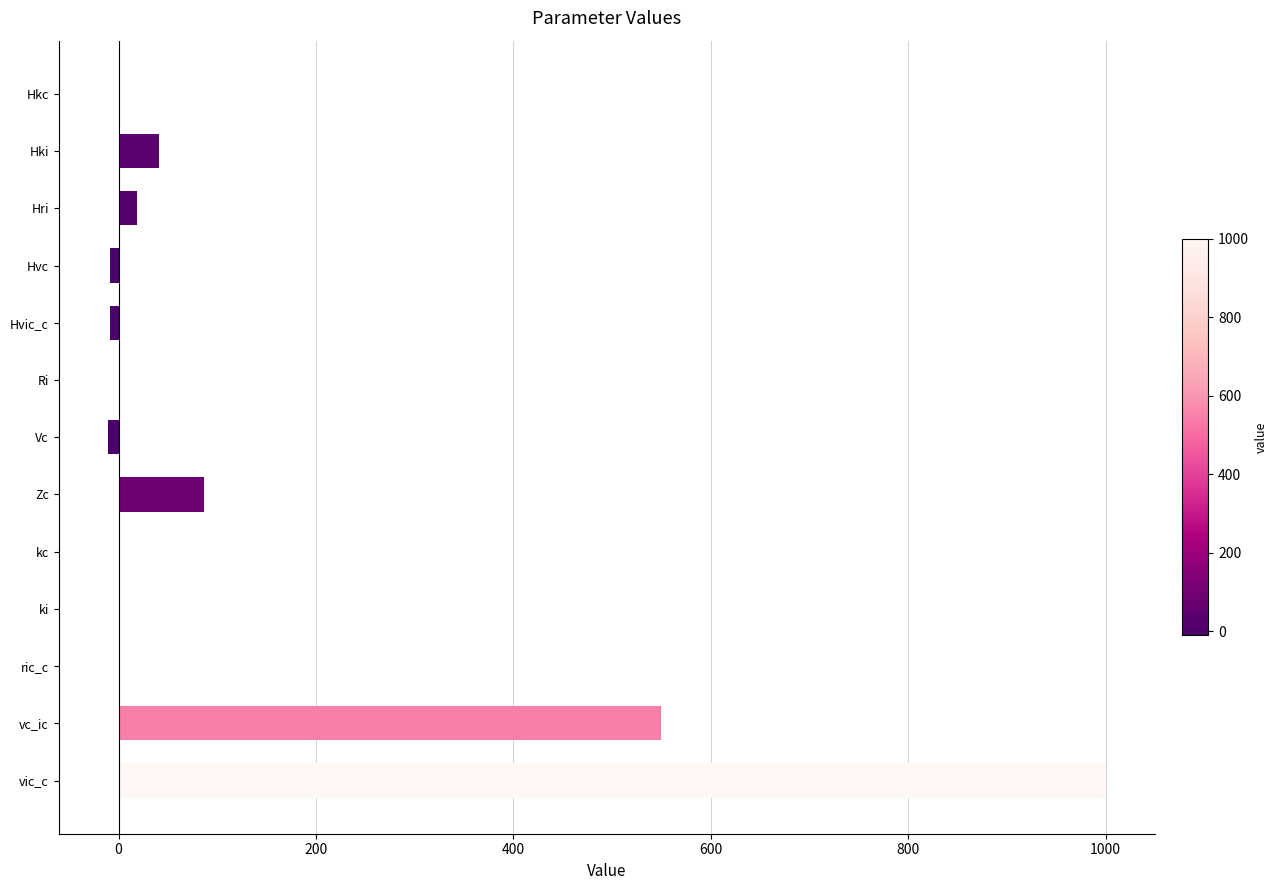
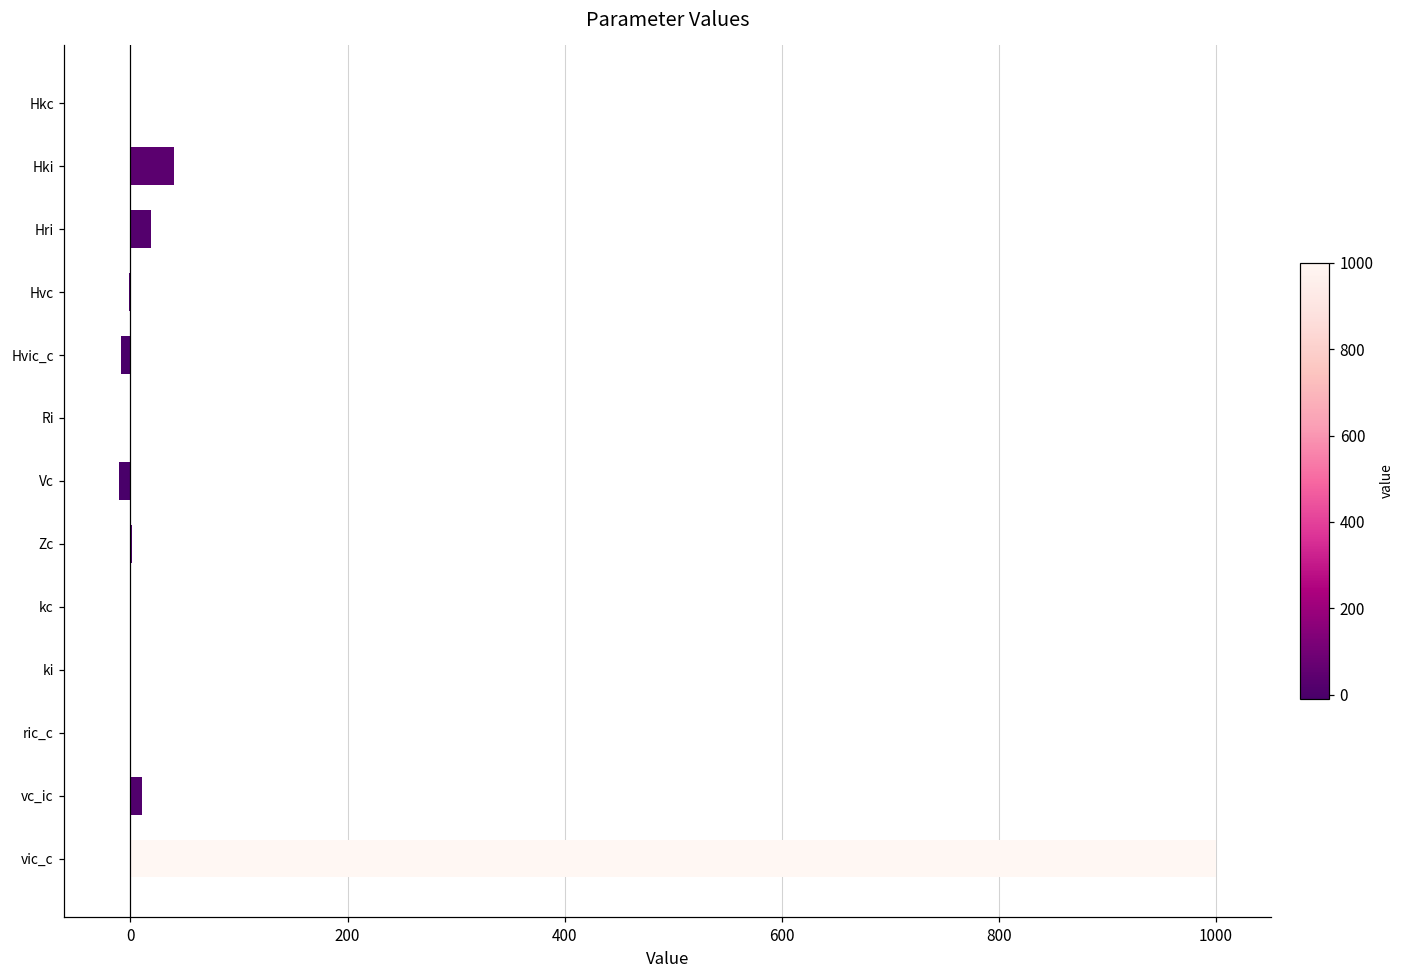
Hvc: -10 -> 0
Zc: 90 -> 0
vc_ic: 550 -> 10
